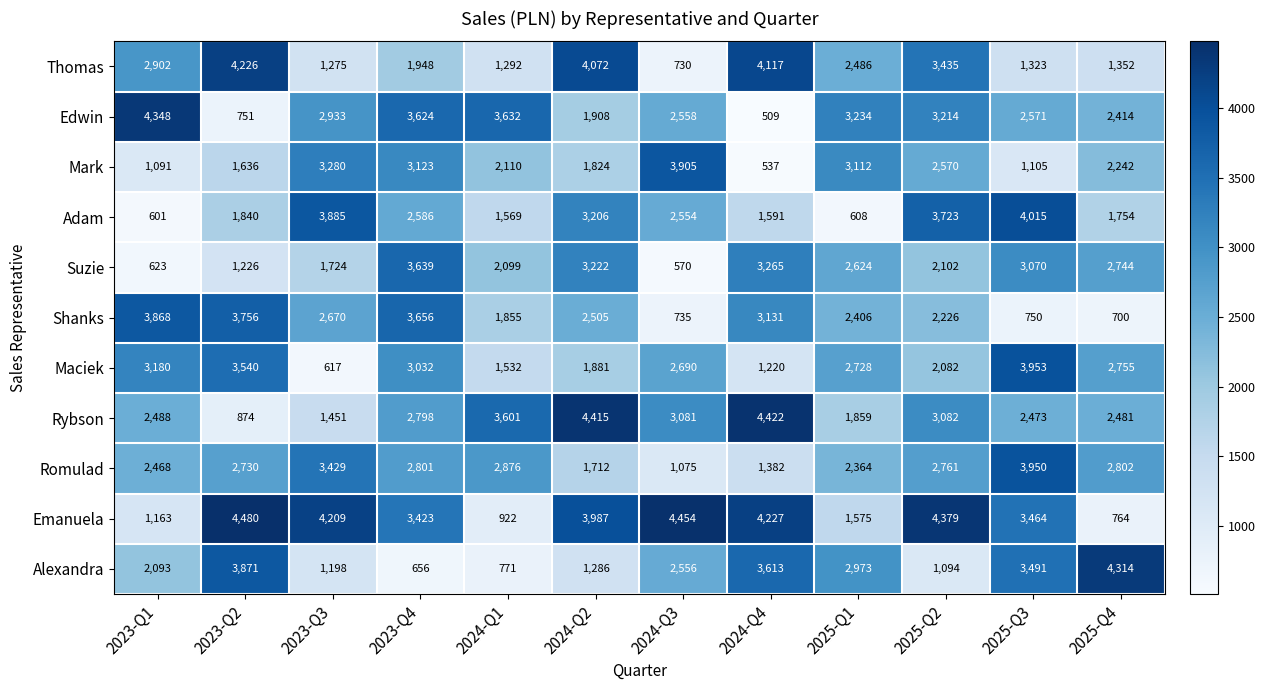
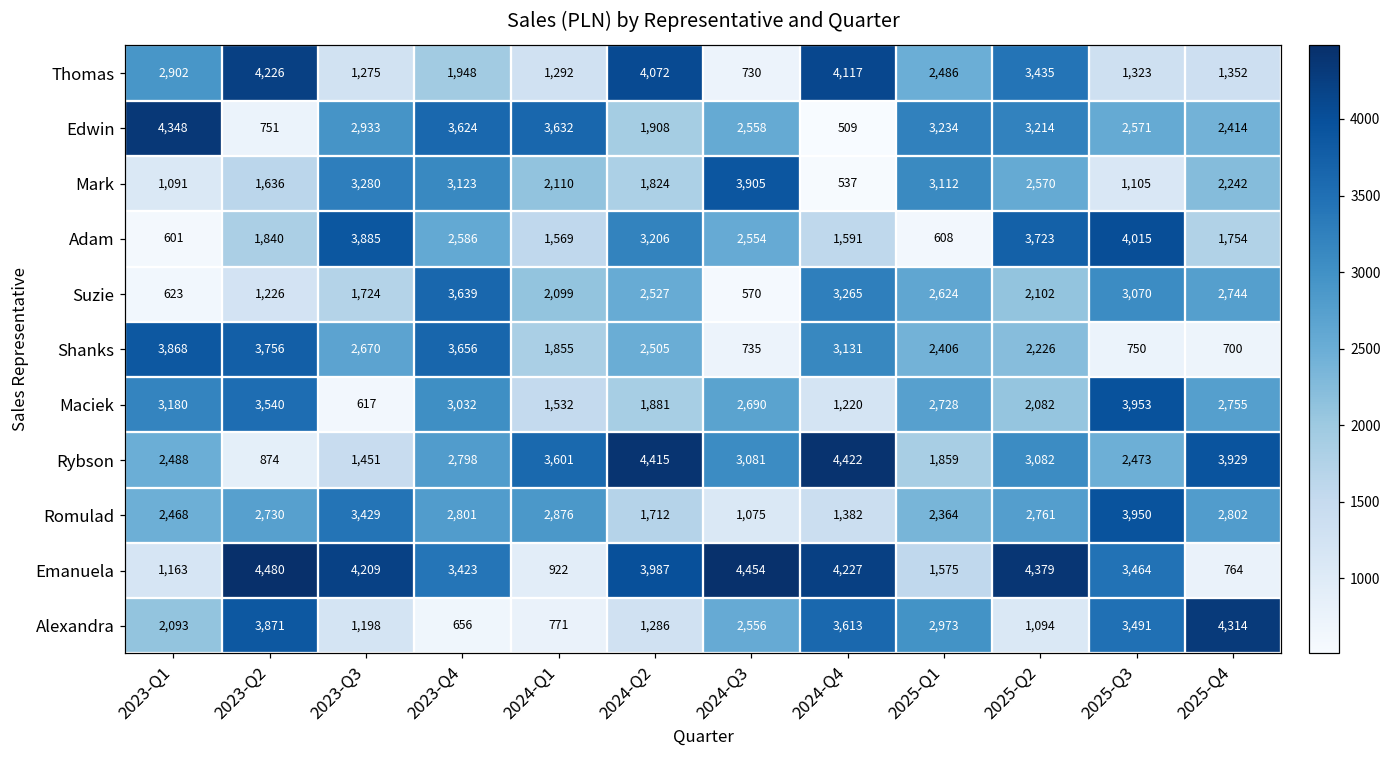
Suzie, 2024-Q2: 3,222 -> 2,527
Rybson, 2025-Q4: 2,481 -> 3,929
